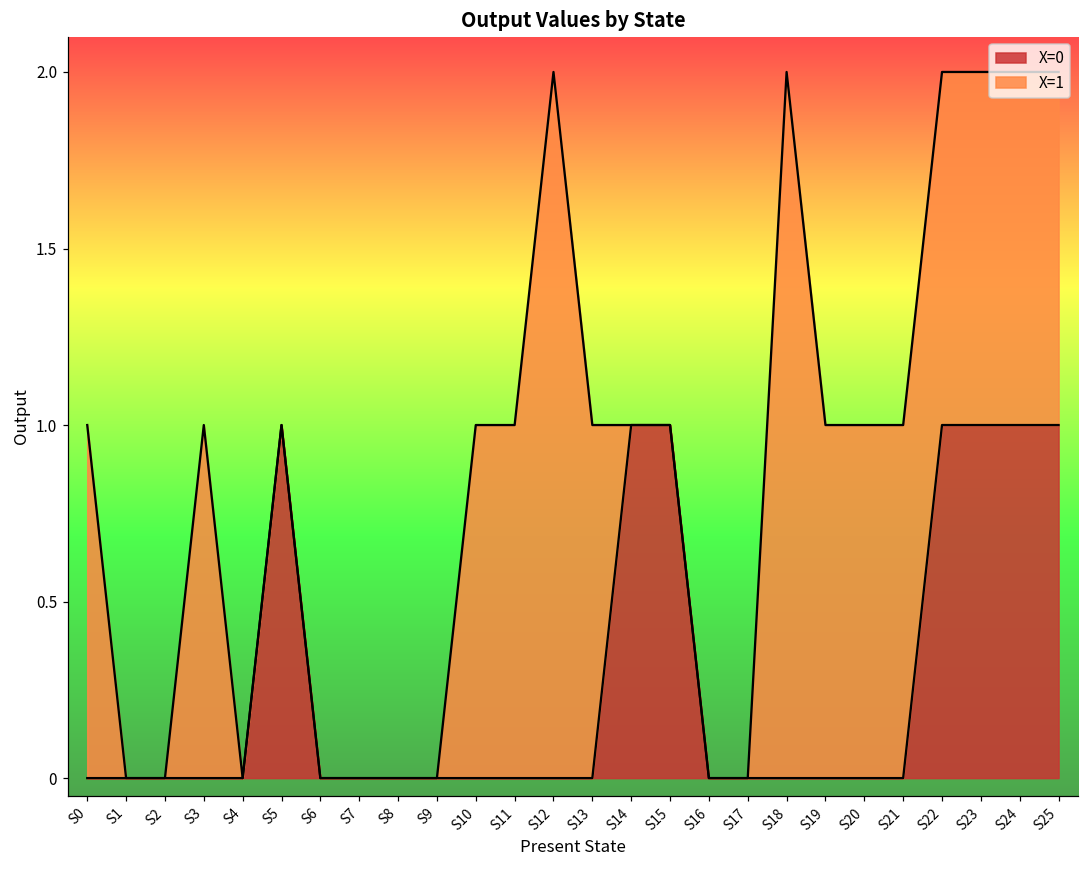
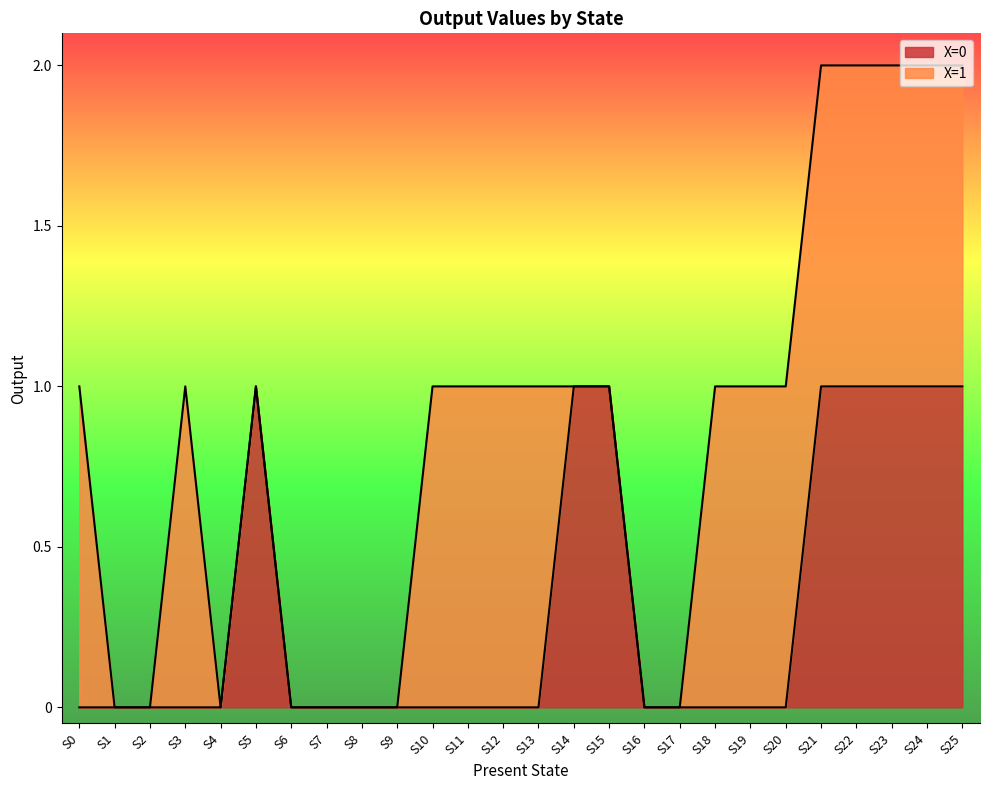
X=1, S12: 2 -> 1
X=1, S18: 2 -> 1
X=0, S21: 0 -> 1
